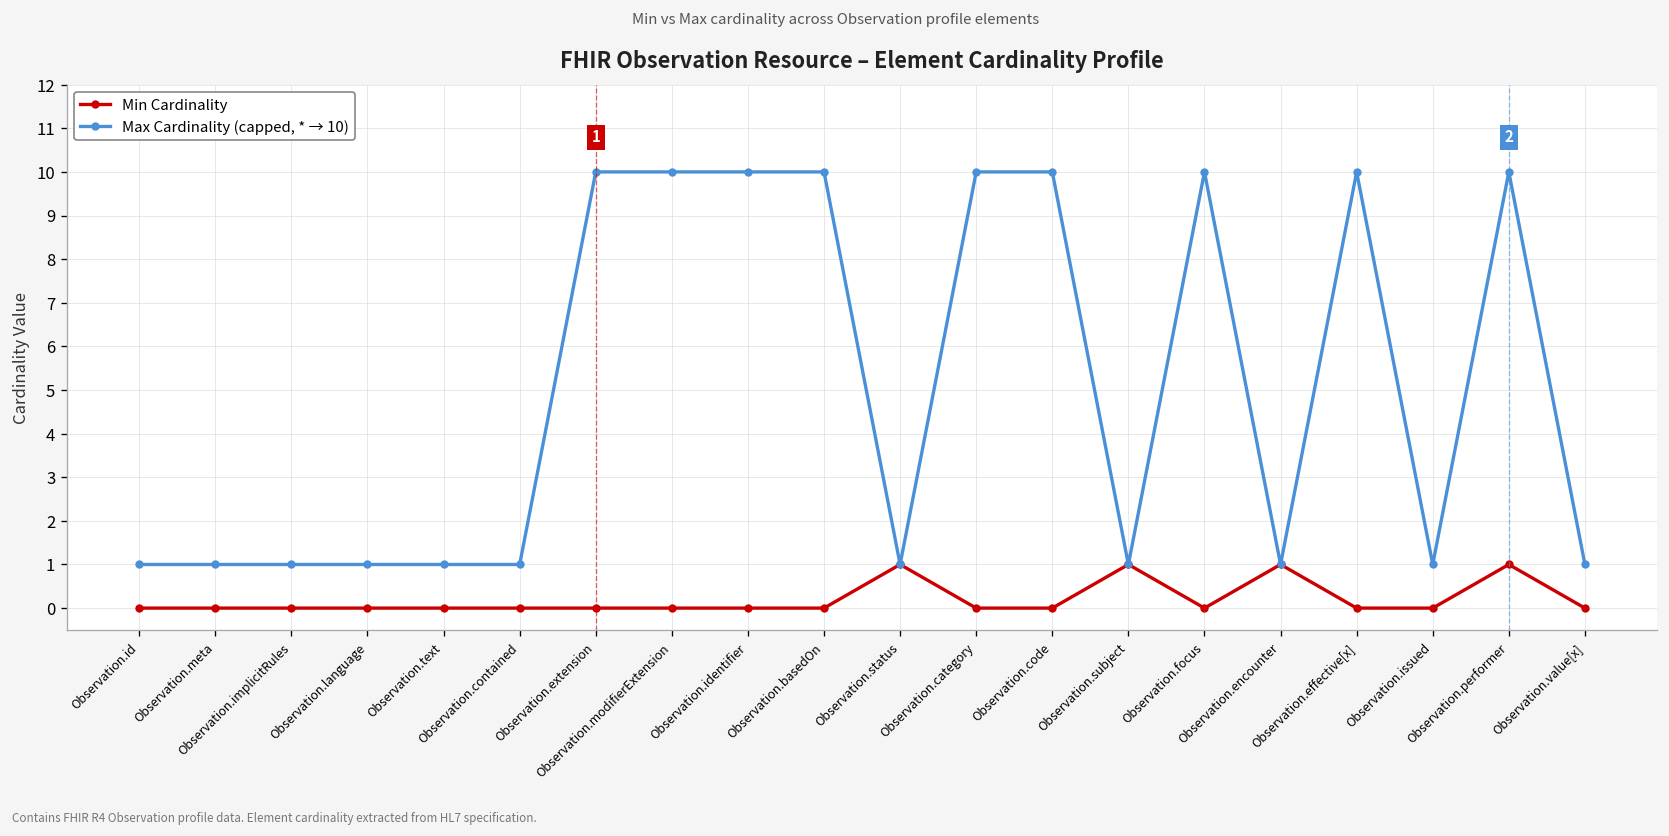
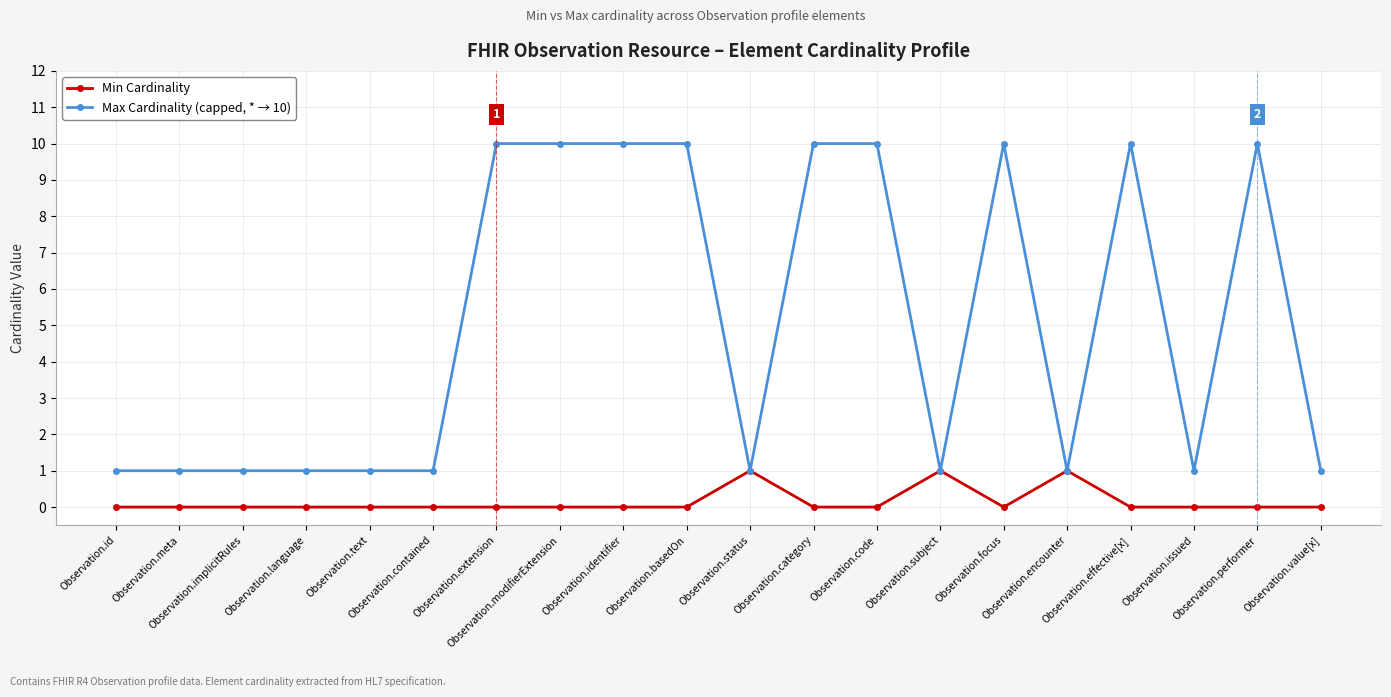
Min Cardinality, Observation.performer: 1 -> 0
